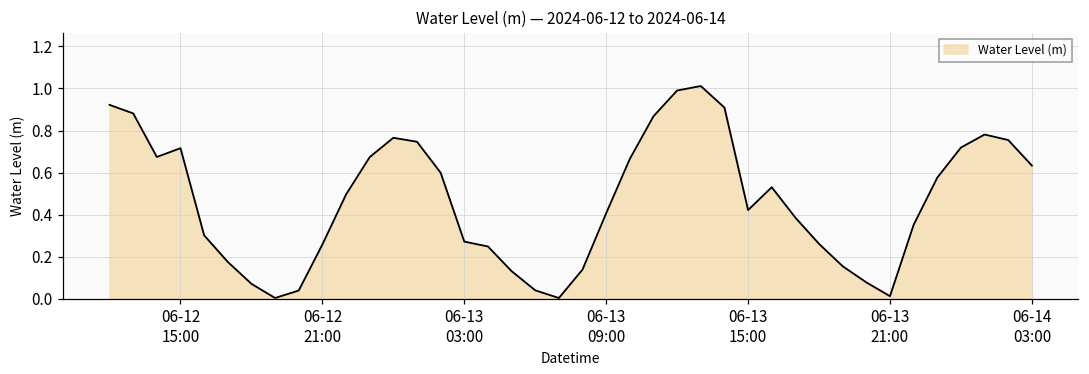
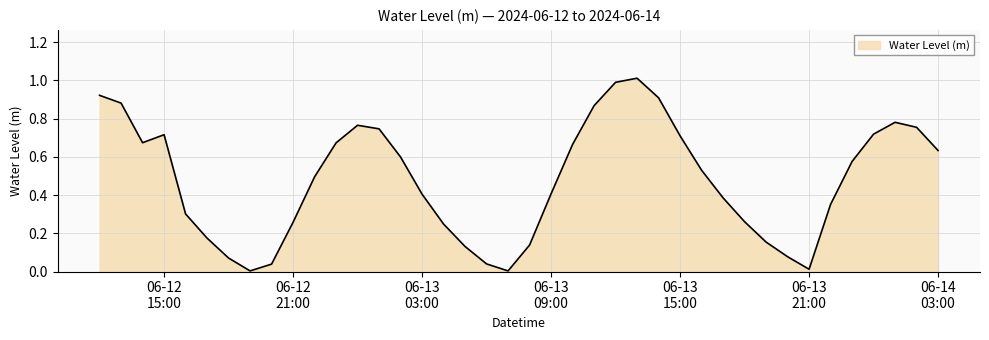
06-13 03:00: 0.27 -> 0.40
06-13 15:00: 0.42 -> 0.71
